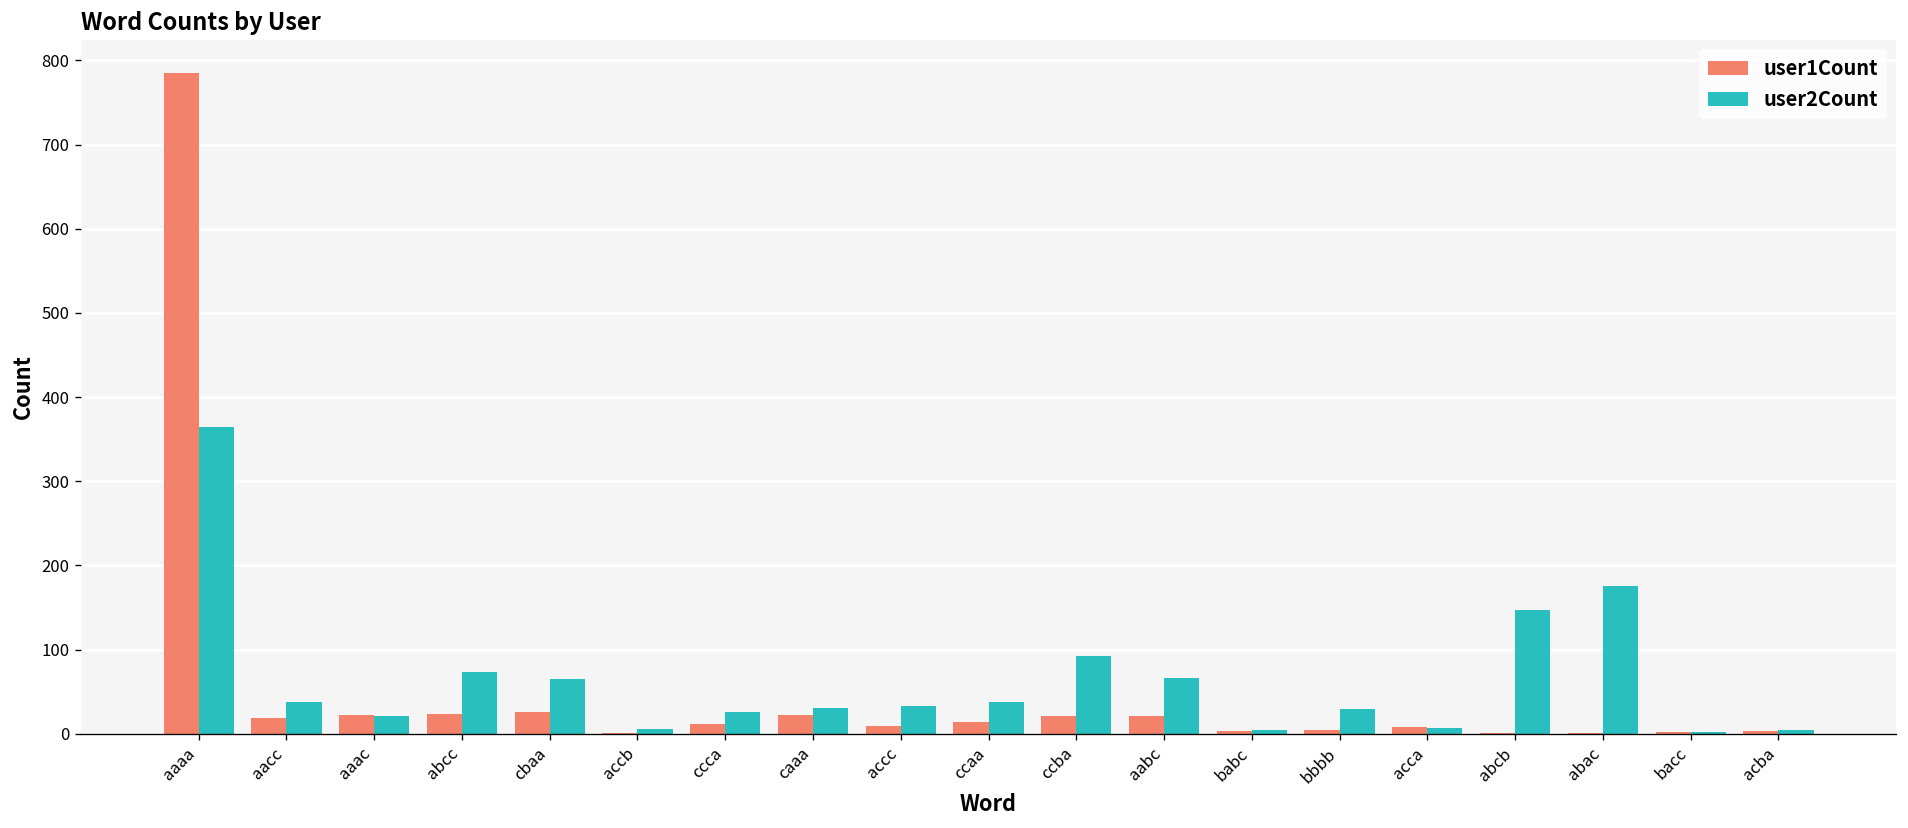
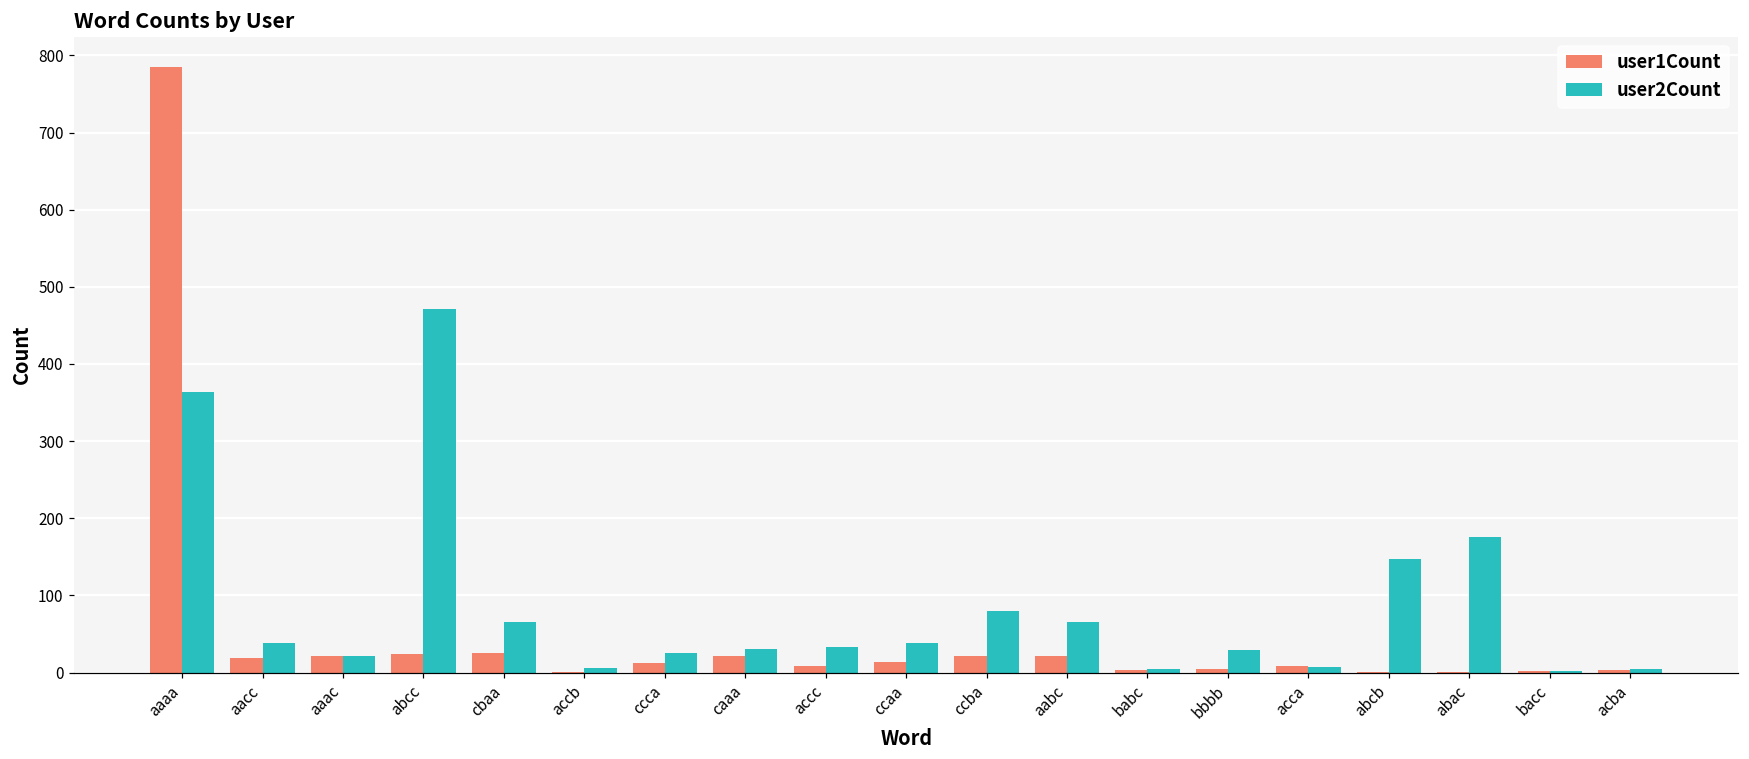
user2Count, abcc: 70 -> 470
user2Count, ccba: 90 -> 80
